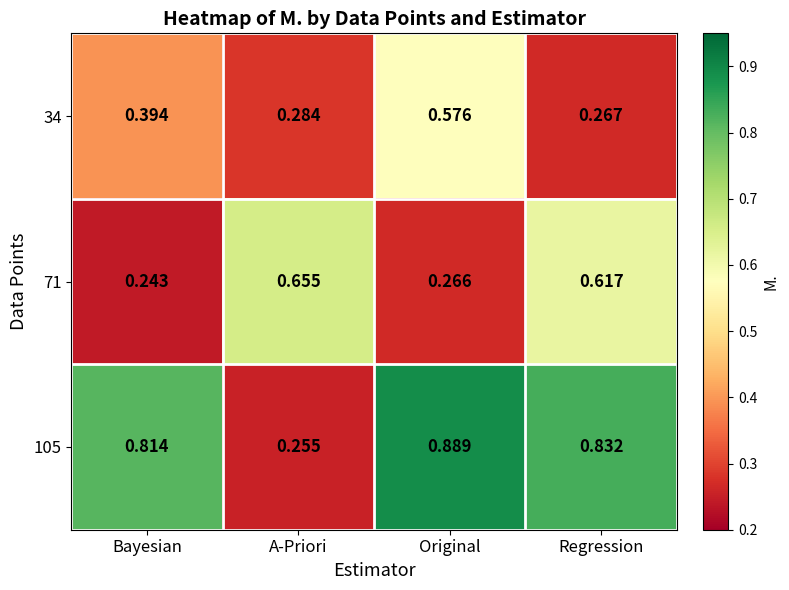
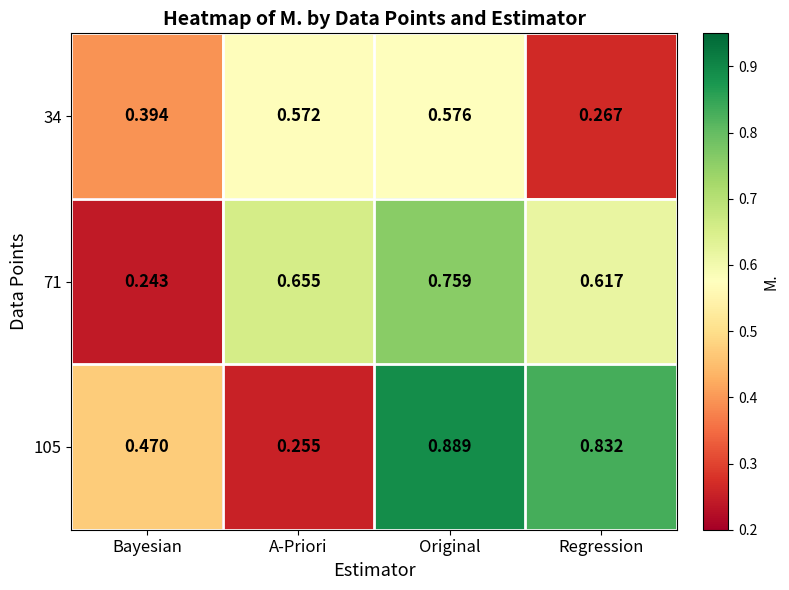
34, A-Priori: 0.284 -> 0.572
71, Original: 0.266 -> 0.759
105, Bayesian: 0.814 -> 0.470
